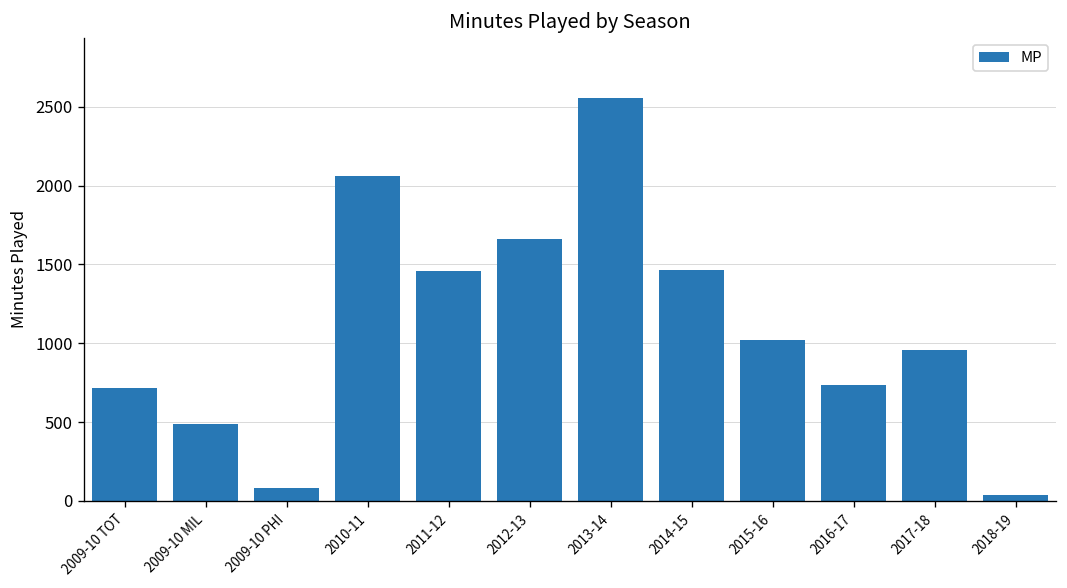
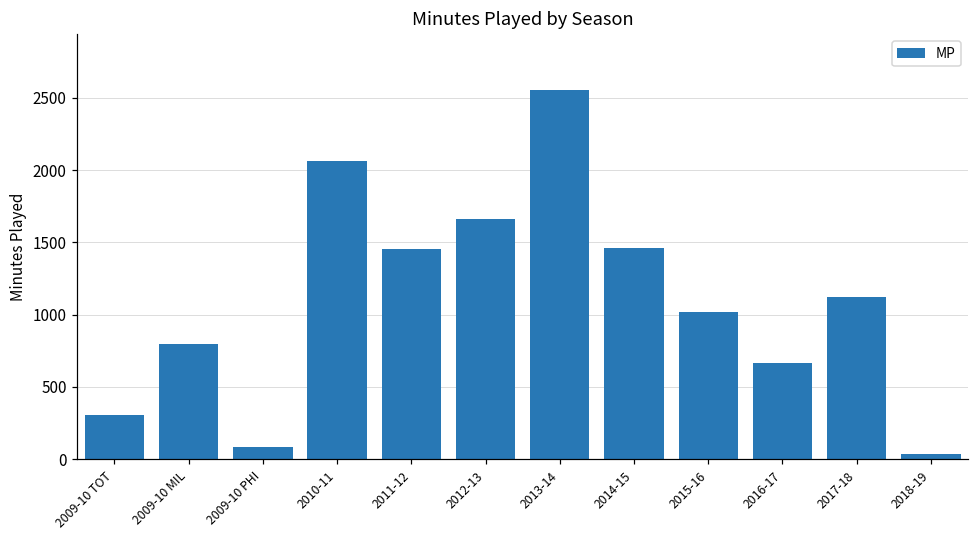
2009-10 TOT: 720 -> 310
2009-10 MIL: 490 -> 800
2016-17: 740 -> 660
2017-18: 960 -> 1120
